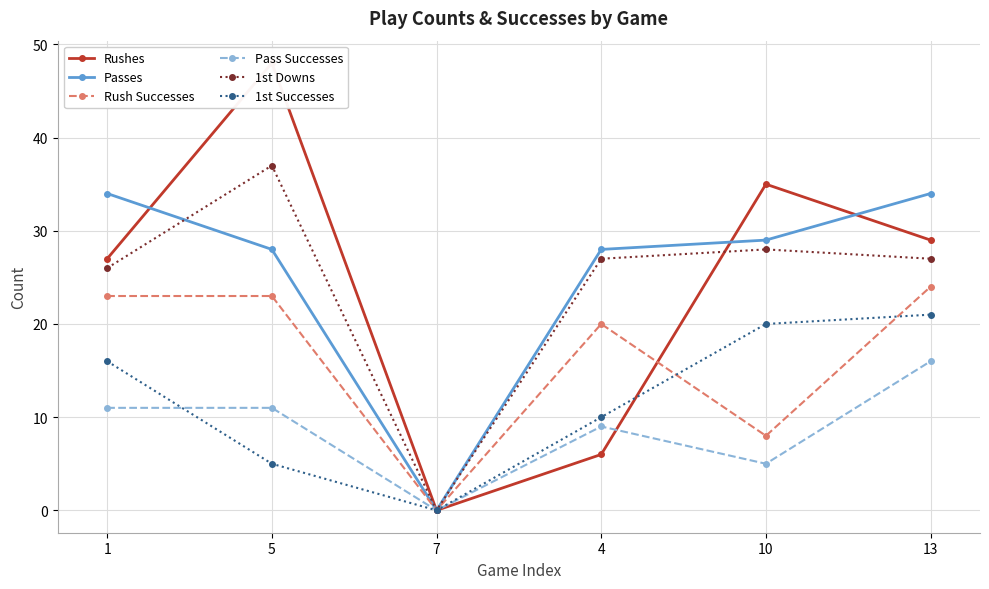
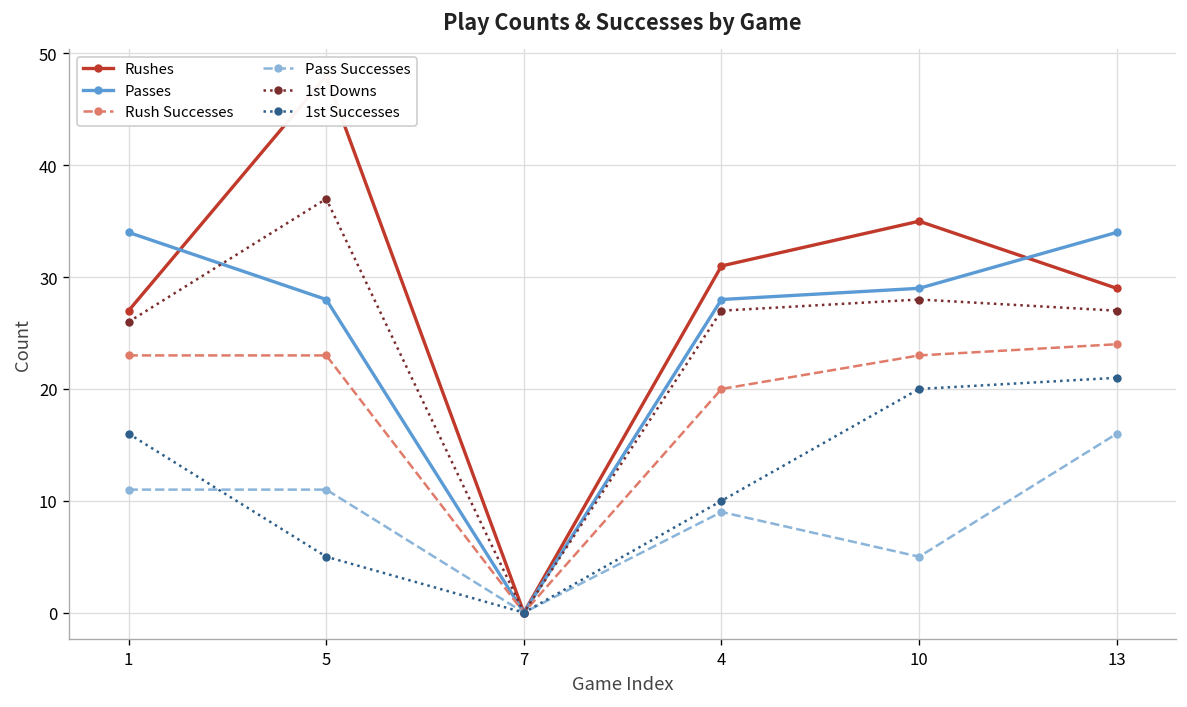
Rushes, 4: 6 -> 31
Rush Successes, 10: 8 -> 23
